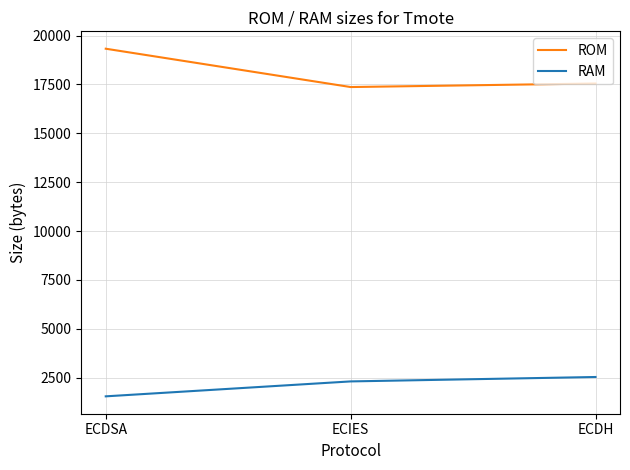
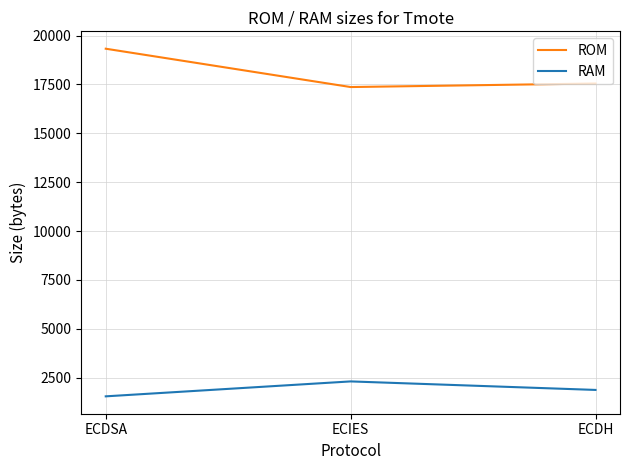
RAM, ECDH: 2500 -> 1900
